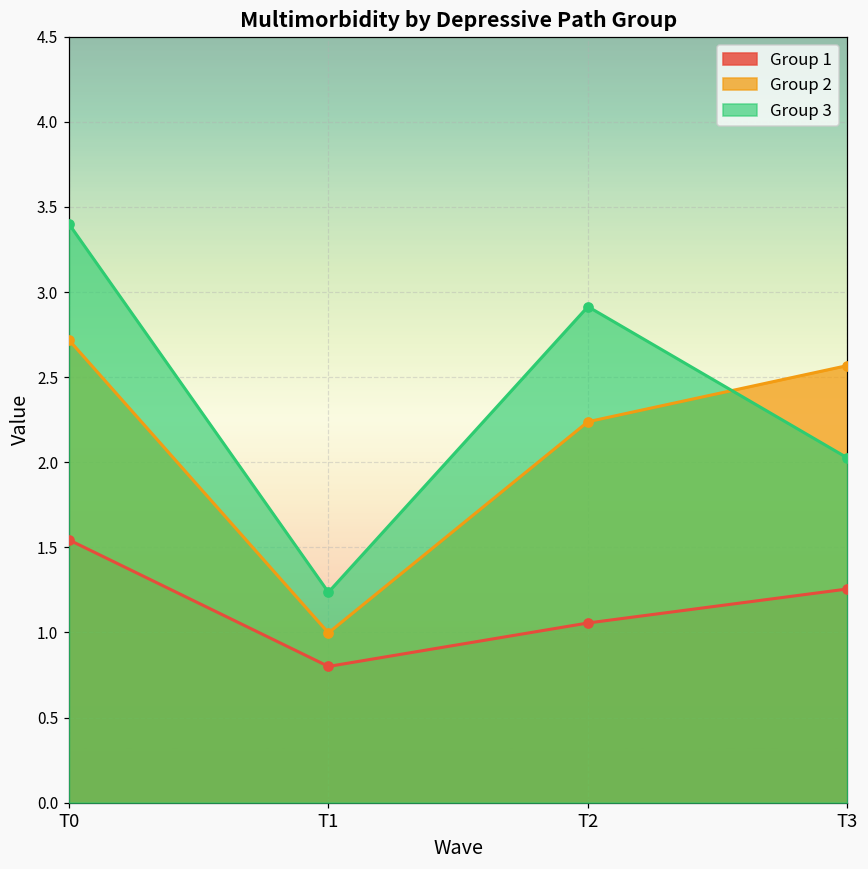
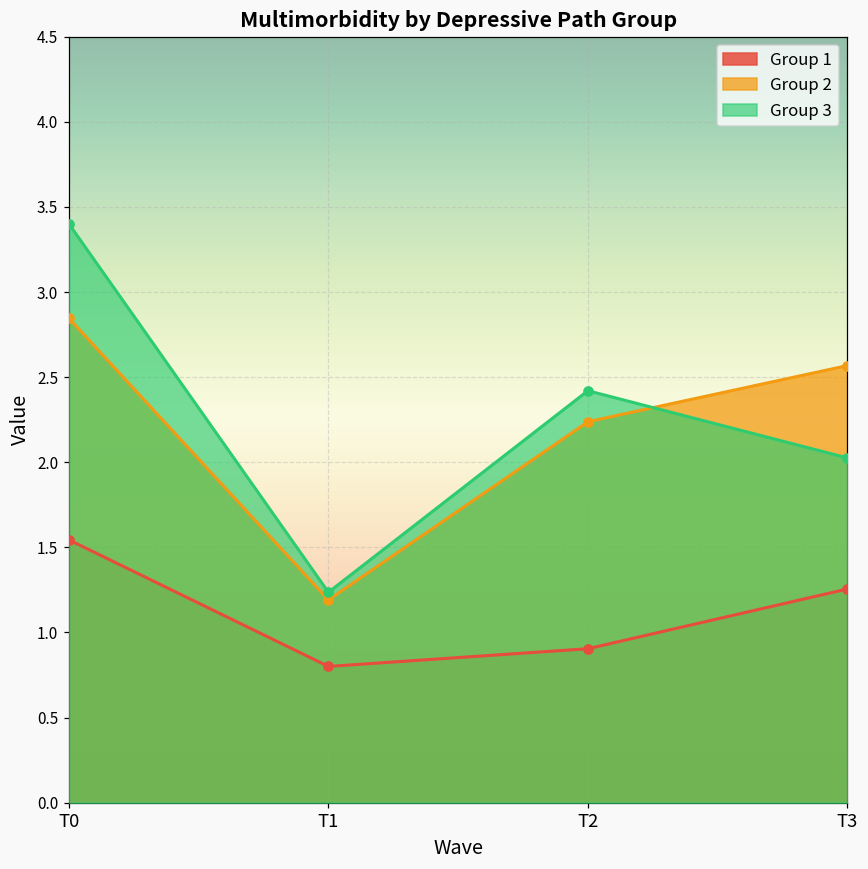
Group 2, T0: 2.72 -> 2.85
Group 2, T1: 1.00 -> 1.19
Group 1, T2: 1.06 -> 0.90
Group 3, T2: 2.91 -> 2.42
